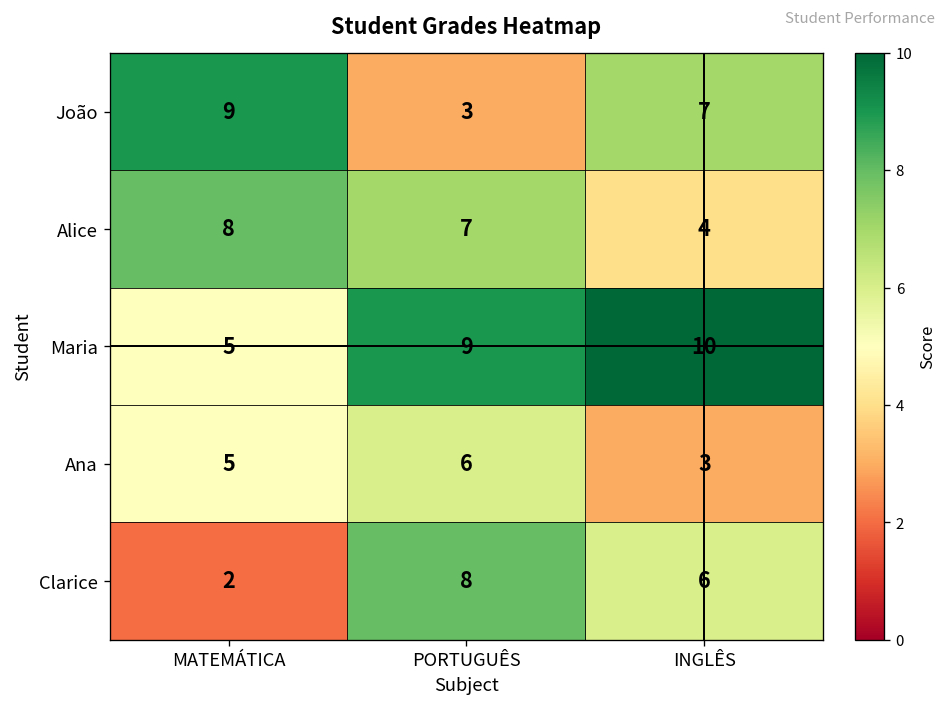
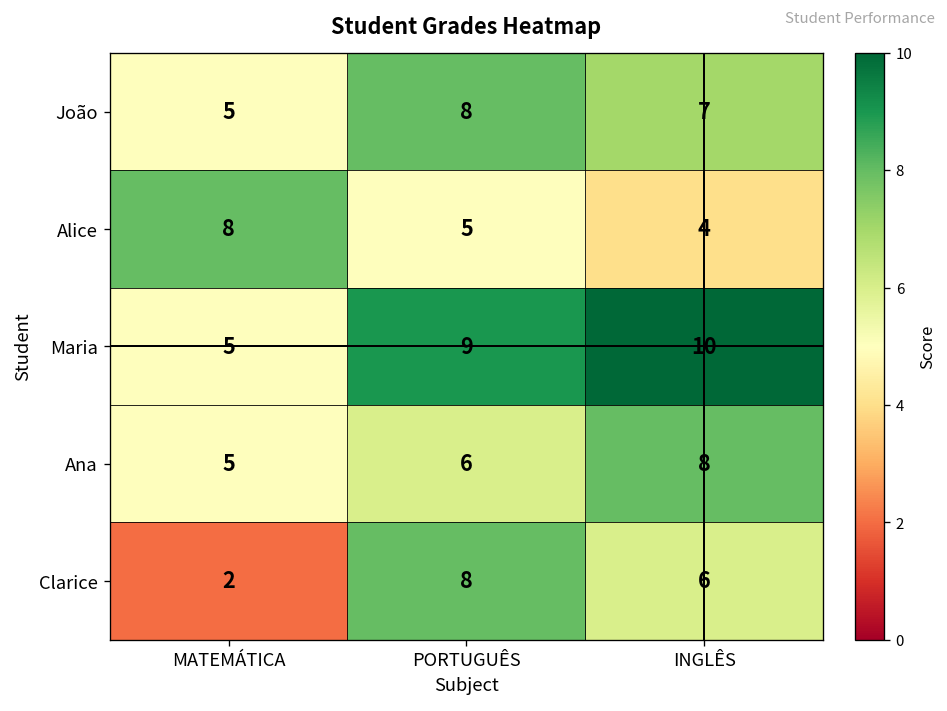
João, MATEMÁTICA: 9 -> 5
João, PORTUGUÊS: 3 -> 8
Alice, PORTUGUÊS: 7 -> 5
Ana, INGLÊS: 3 -> 8
